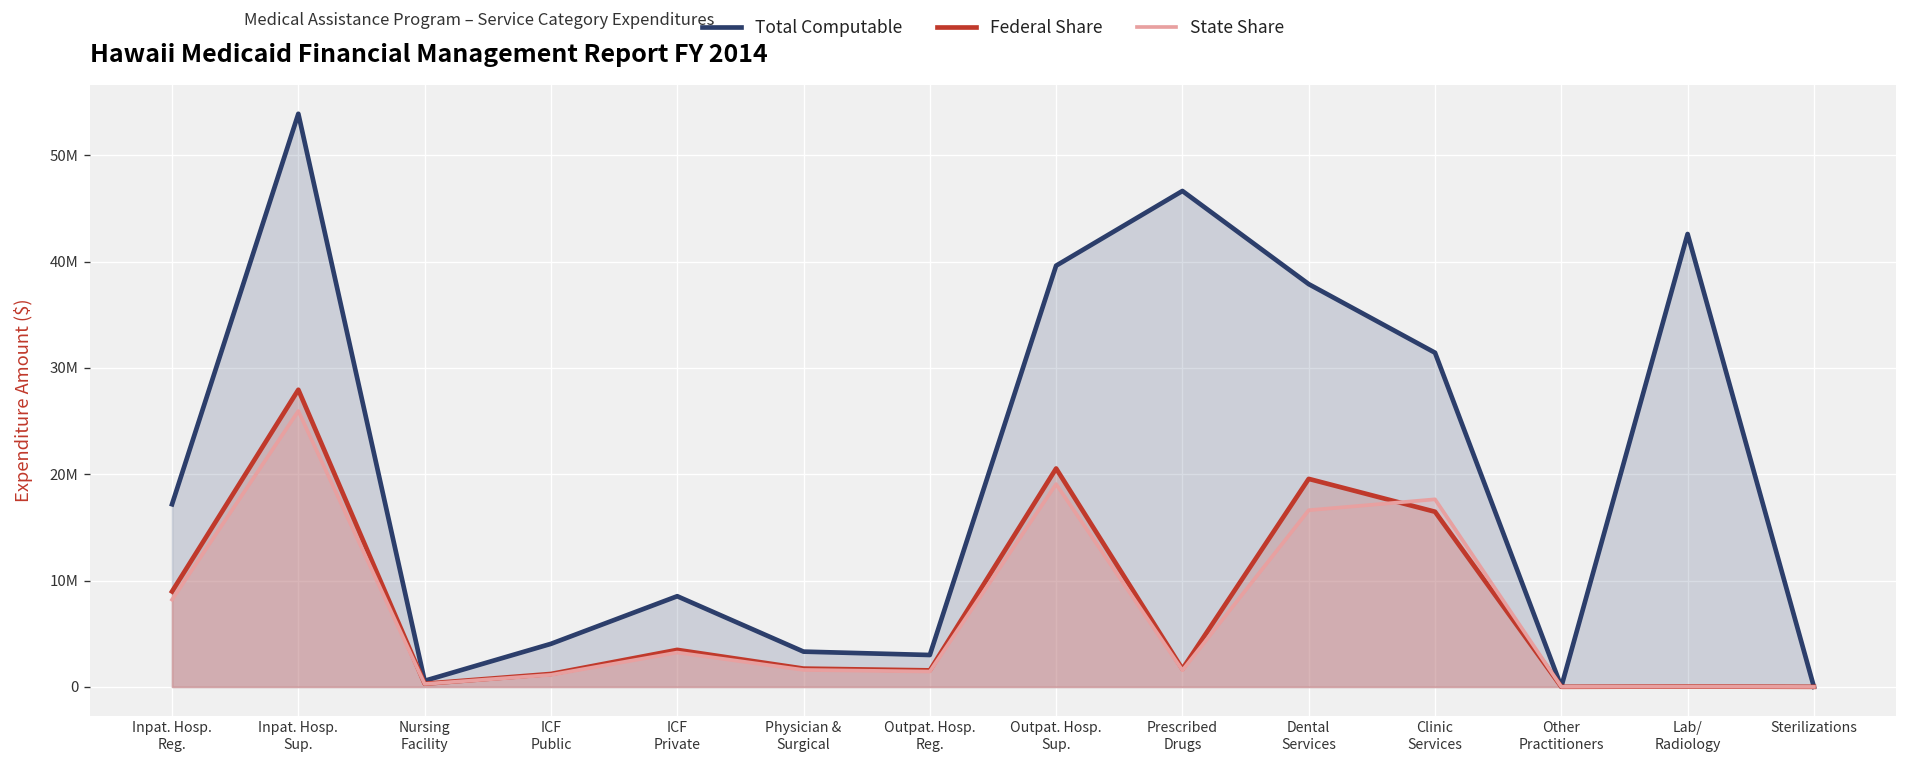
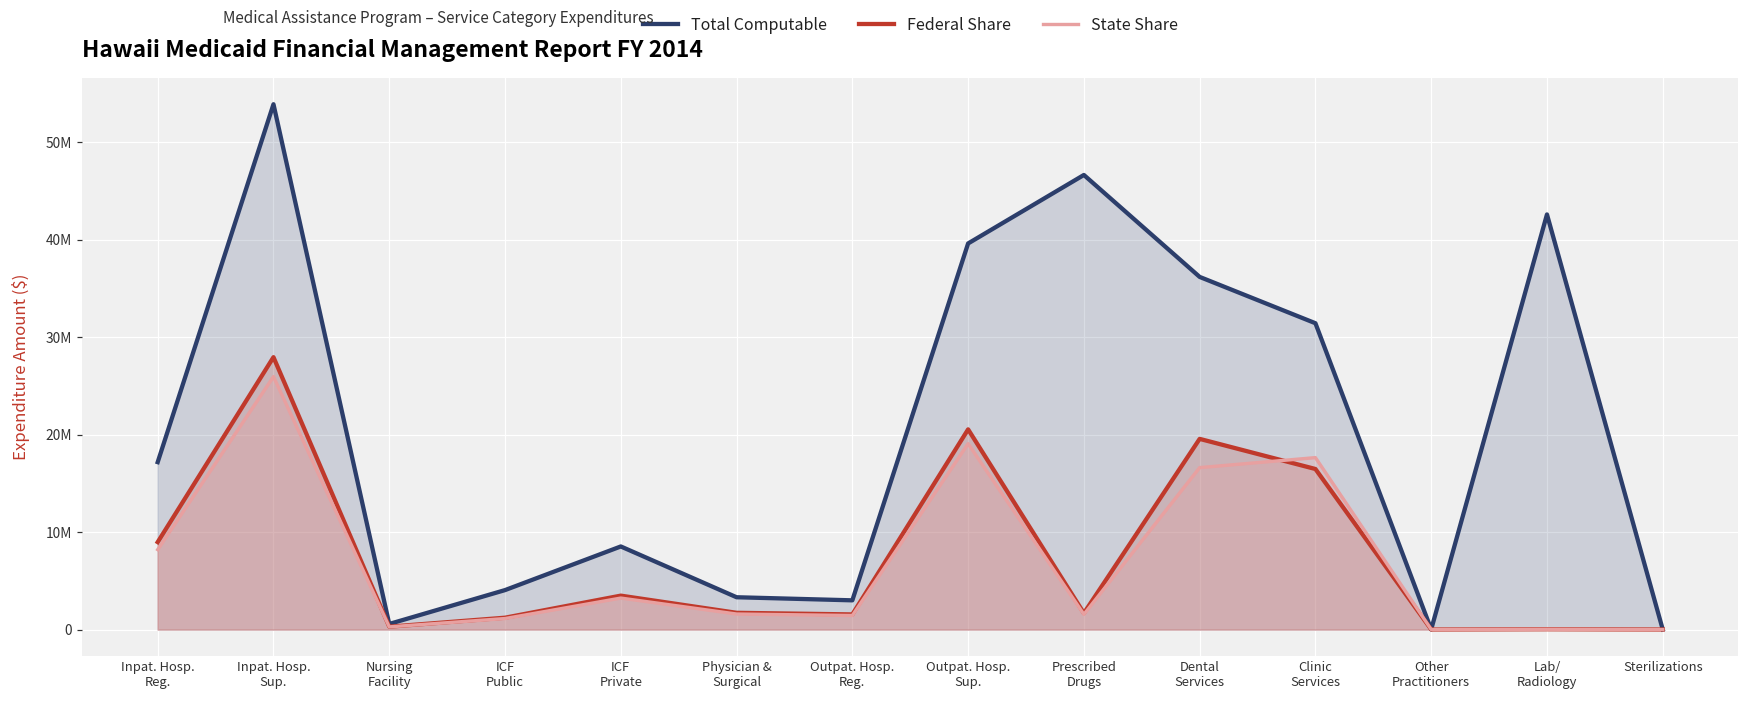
Total Computable, Dental Services: 38000000 -> 36000000
